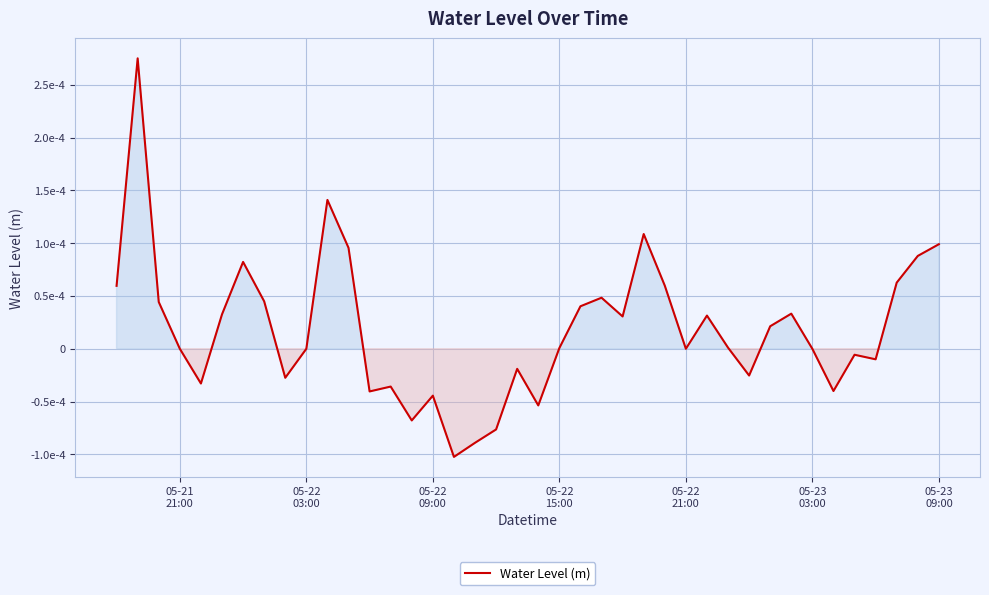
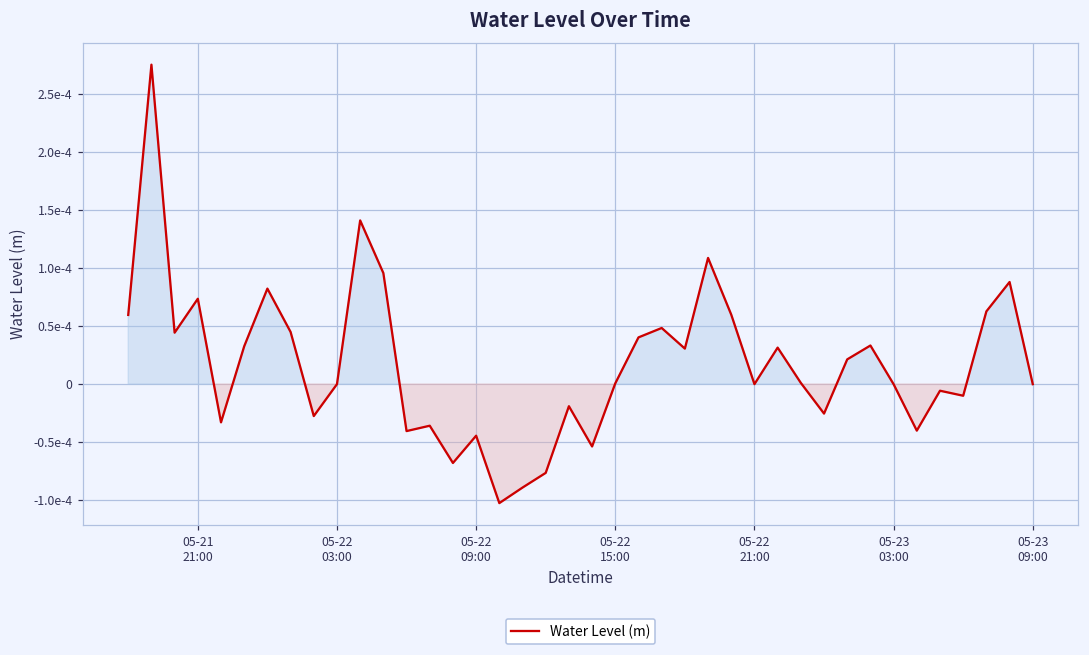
05-21 21:00: 0.0000 -> 0.0001
05-23 09:00: 0.0001 -> 0.0000
